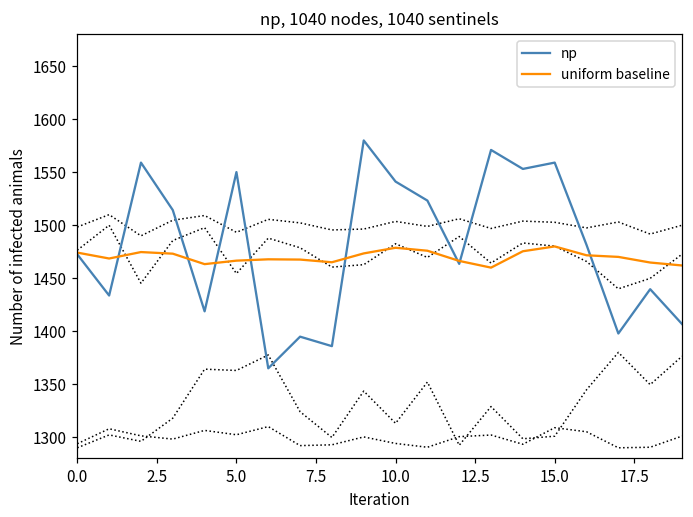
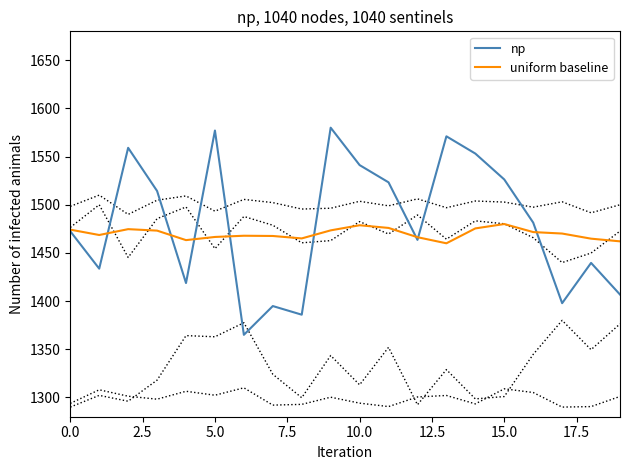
np, 5.0: 1550 -> 1580
np, 15.0: 1560 -> 1530
